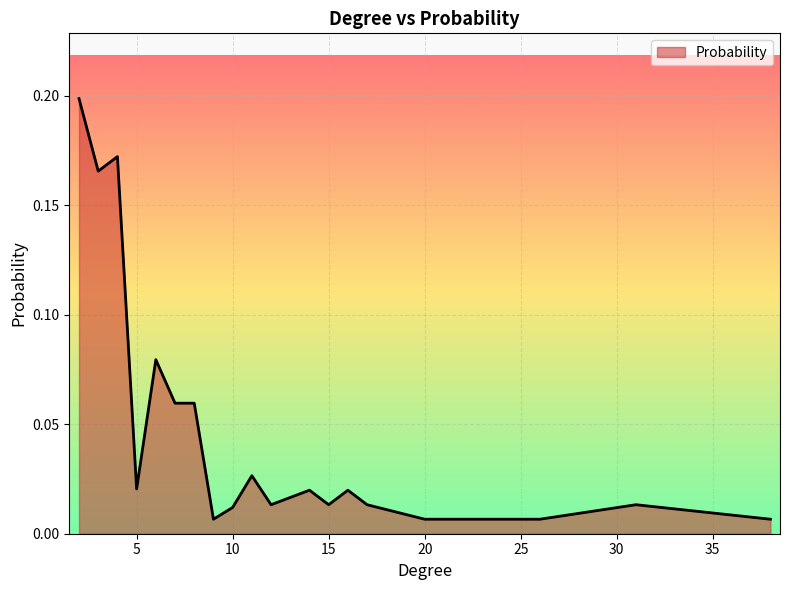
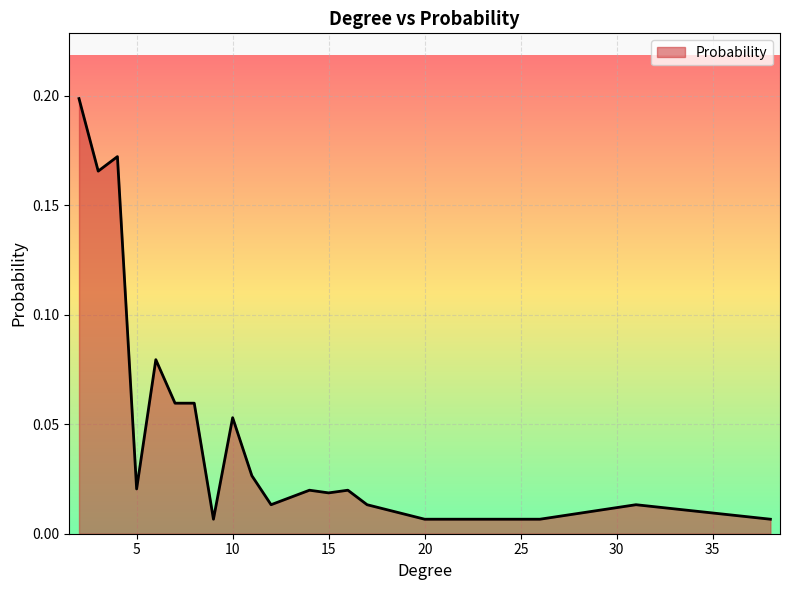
10: 0.012 -> 0.053
15: 0.013 -> 0.019
